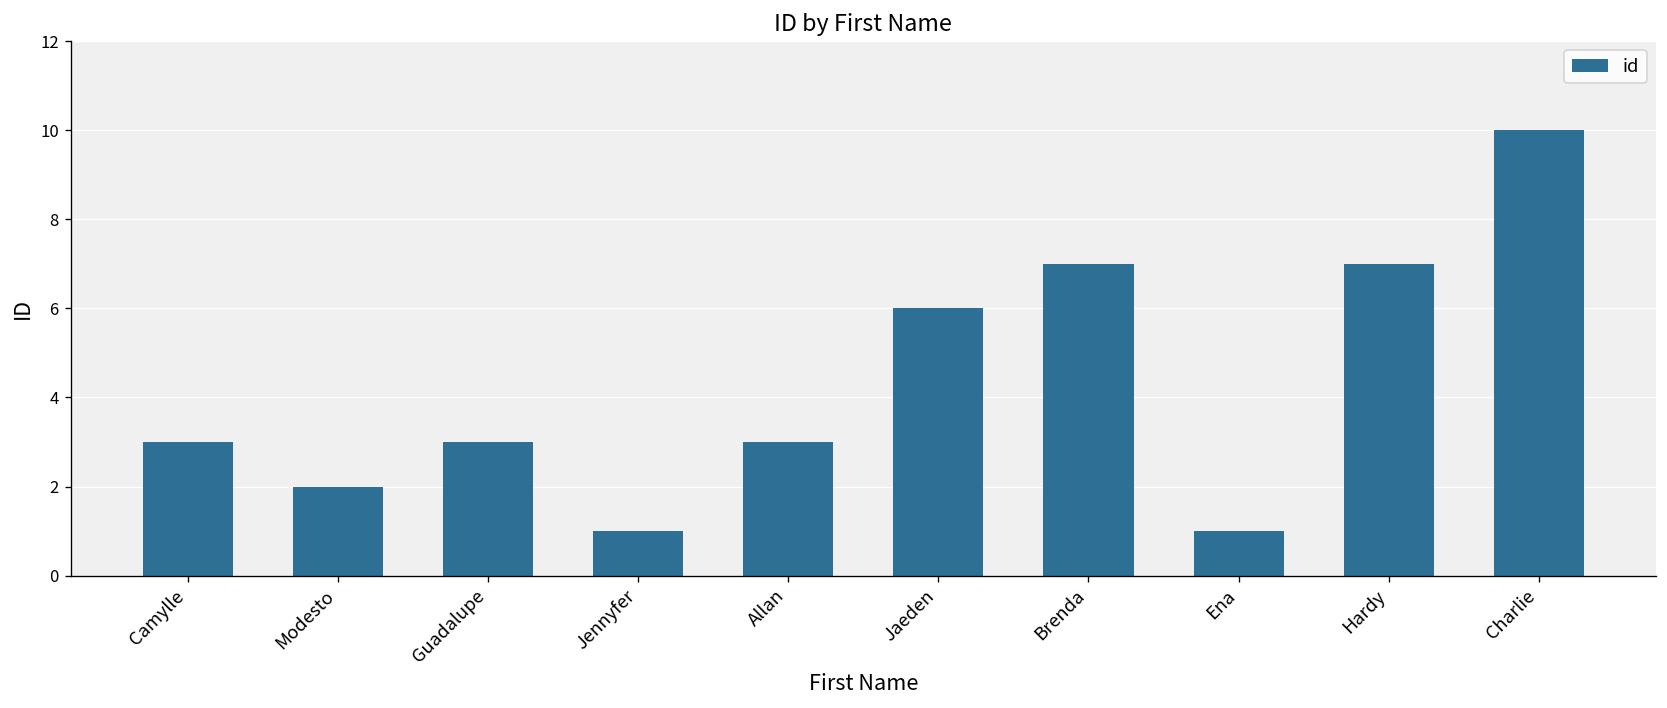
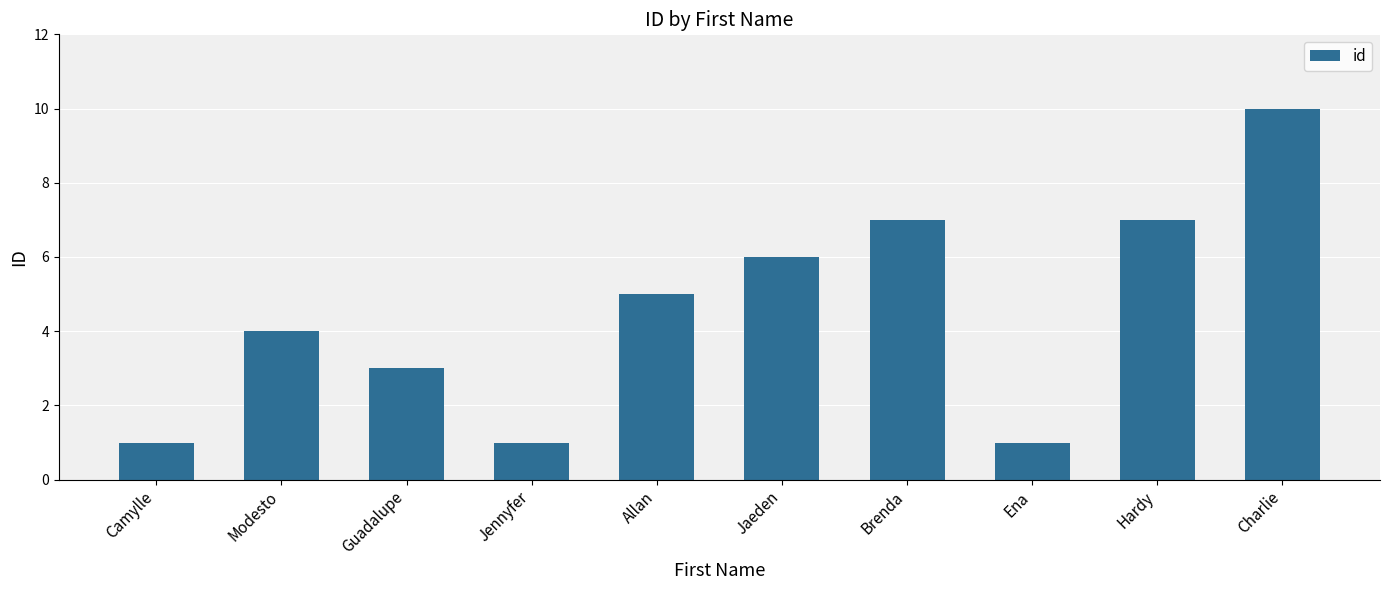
Camylle: 3 -> 1
Modesto: 2 -> 4
Allan: 3 -> 5
